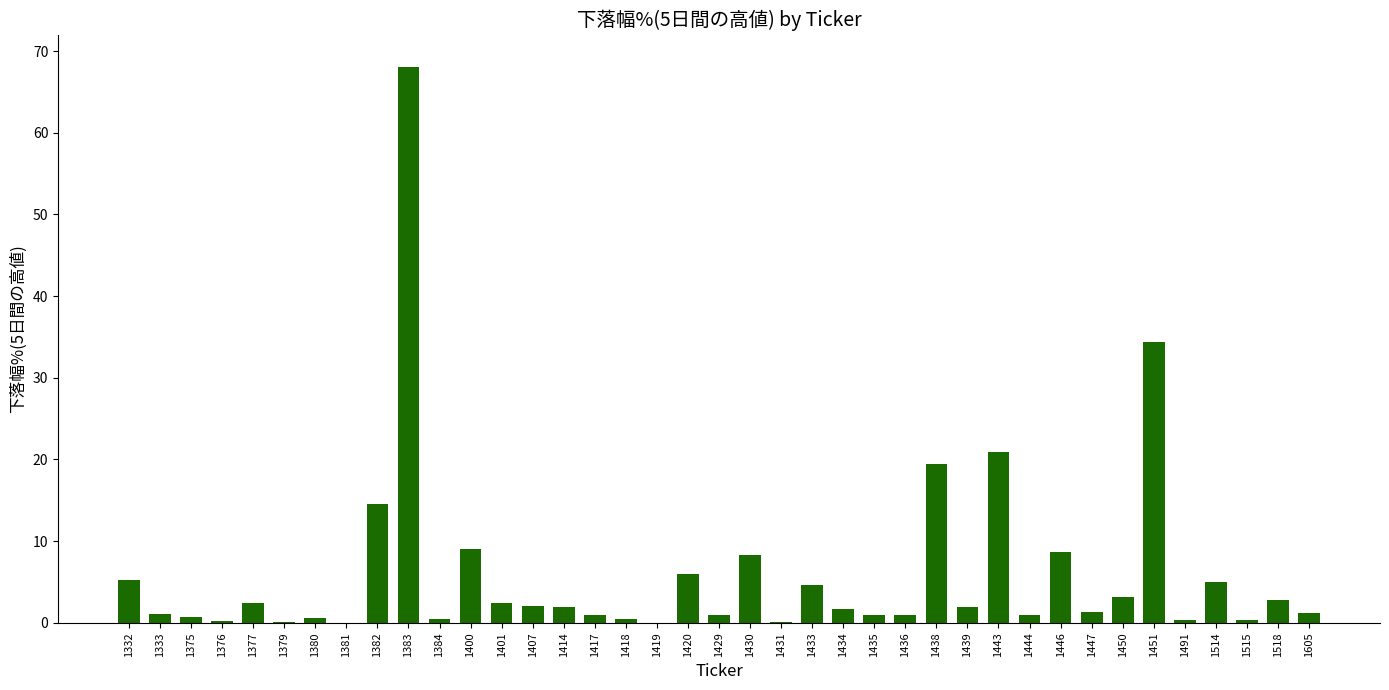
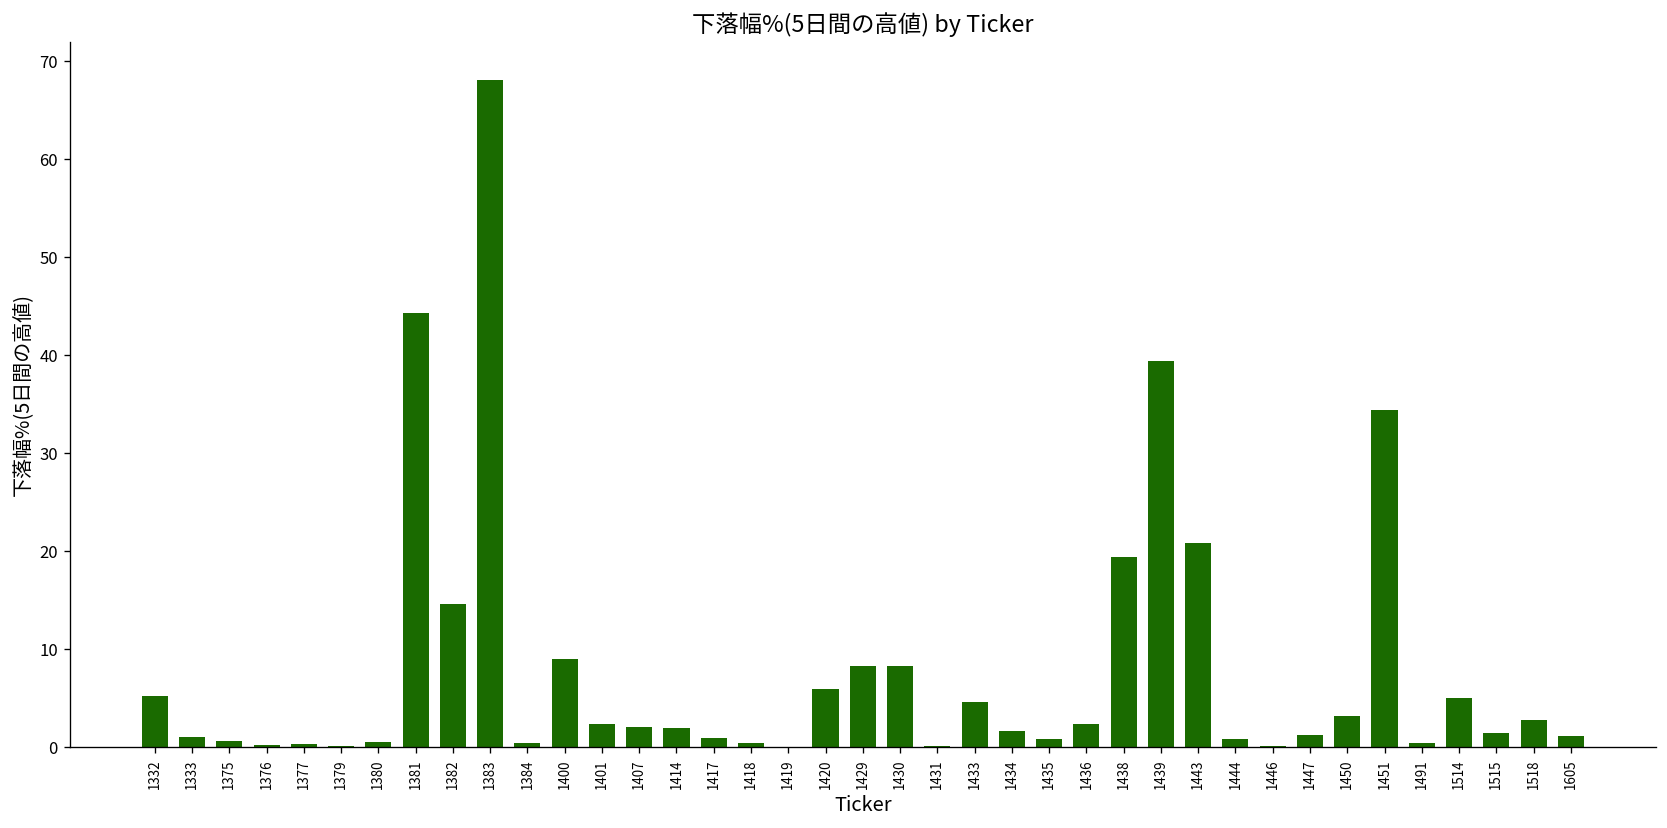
1377: 2 -> 0
1381: 0 -> 44
1429: 1 -> 8
1436: 1 -> 2
1439: 2 -> 39
1446: 9 -> 0
1515: 0 -> 2
